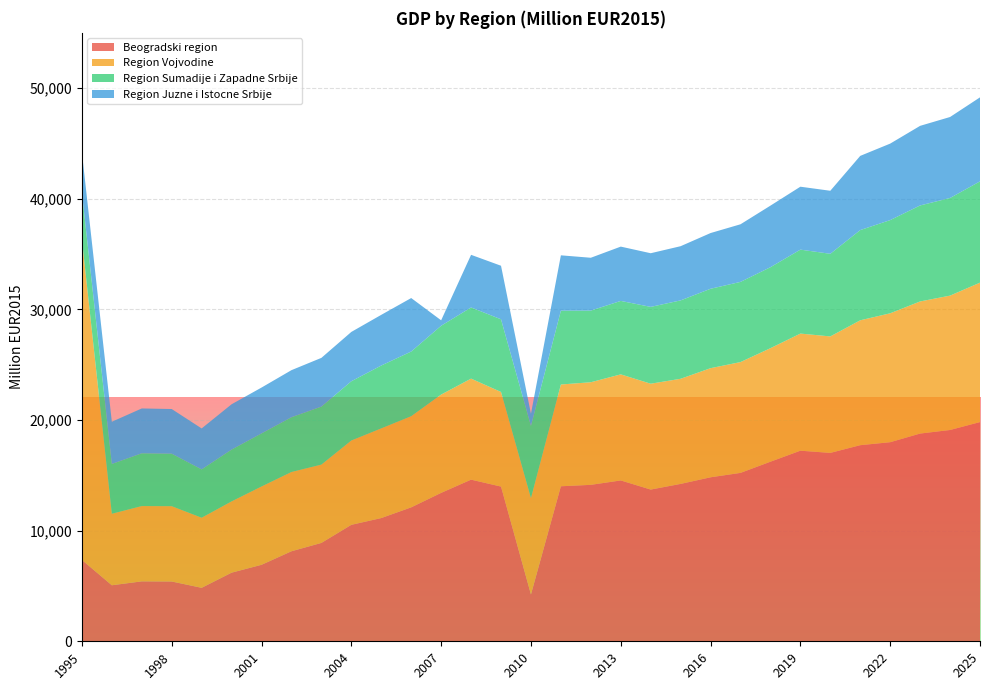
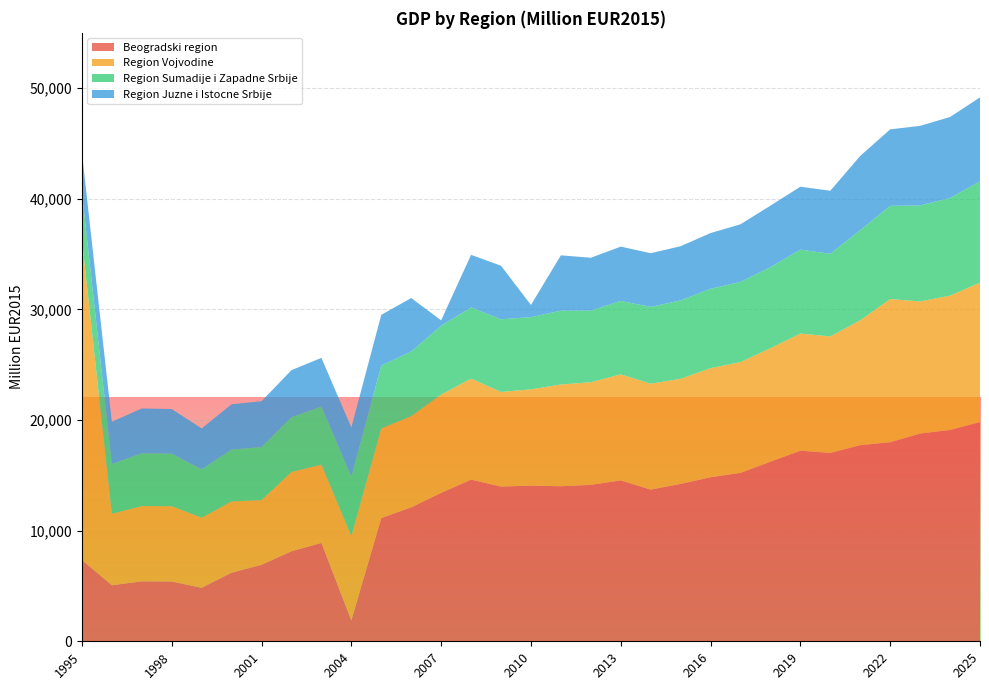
Region Vojvodine, 2001: 7,100 -> 5,800
Beogradski region, 2004: 10,500 -> 1,900
Beogradski region, 2010: 4,200 -> 14,100
Region Vojvodine, 2022: 11,700 -> 12,900
